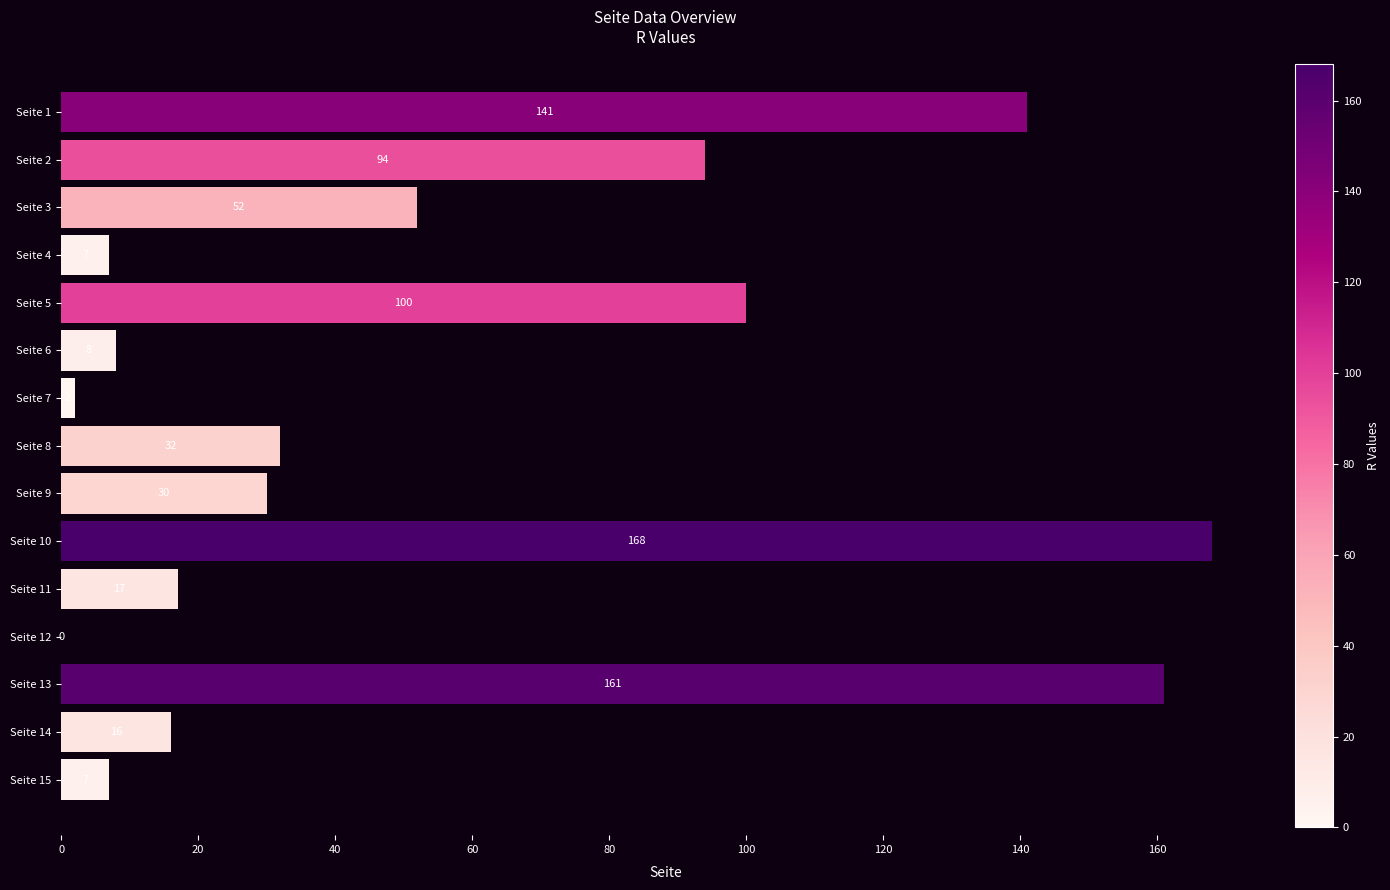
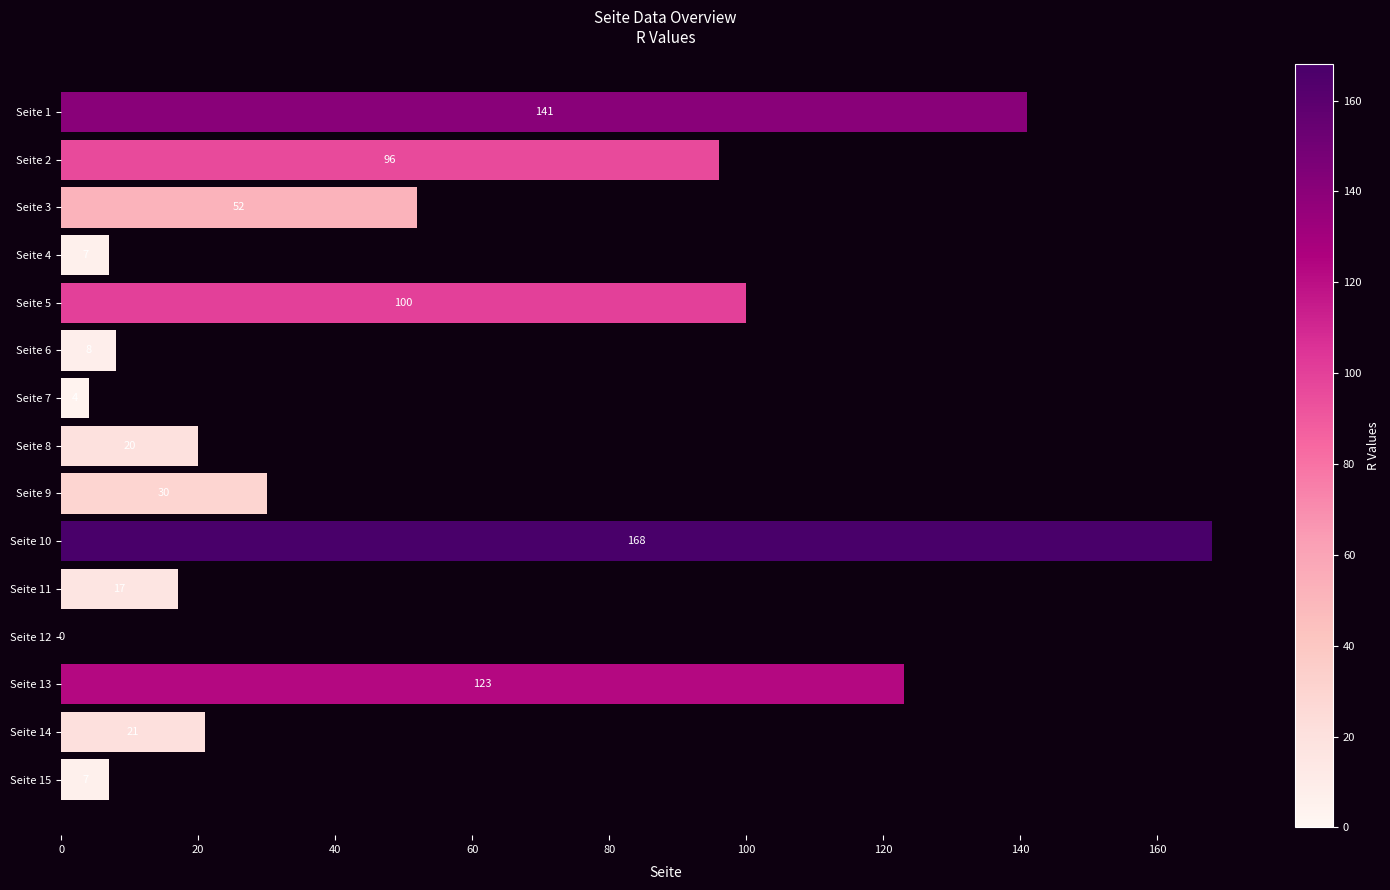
Seite 2: 94 -> 96
Seite 7: 2 -> 4
Seite 8: 32 -> 20
Seite 13: 161 -> 123
Seite 14: 16 -> 21
